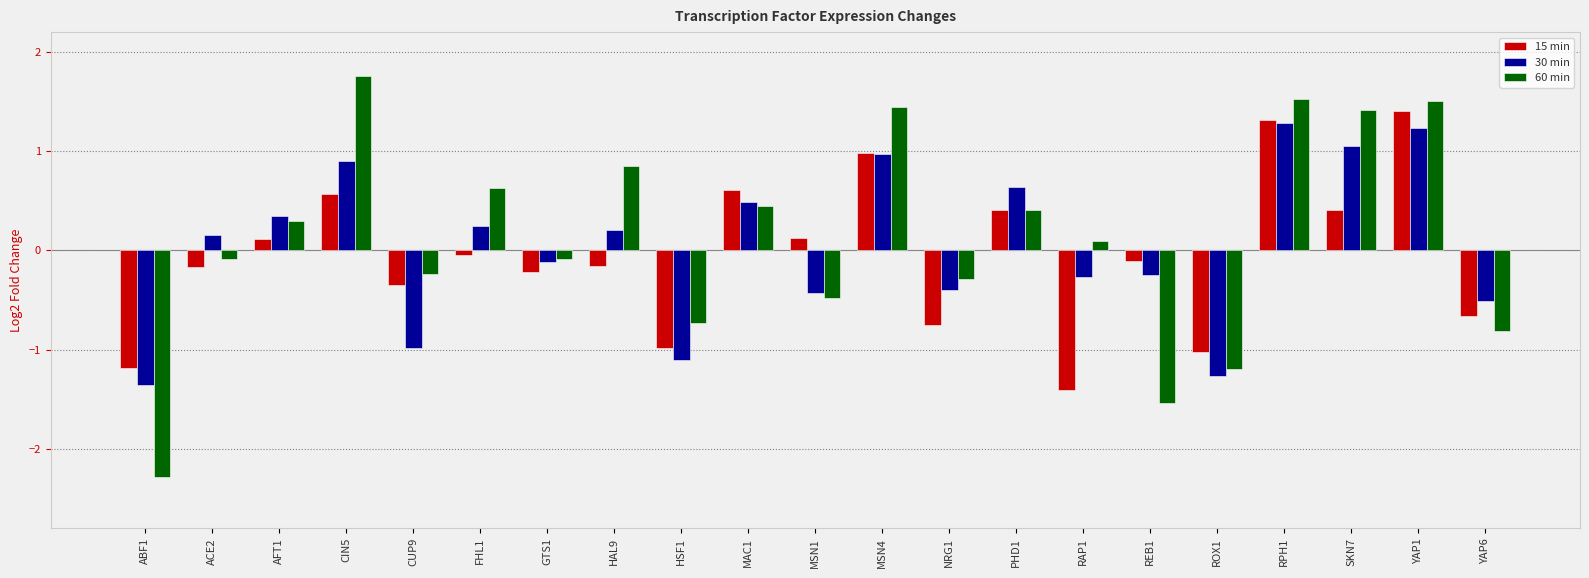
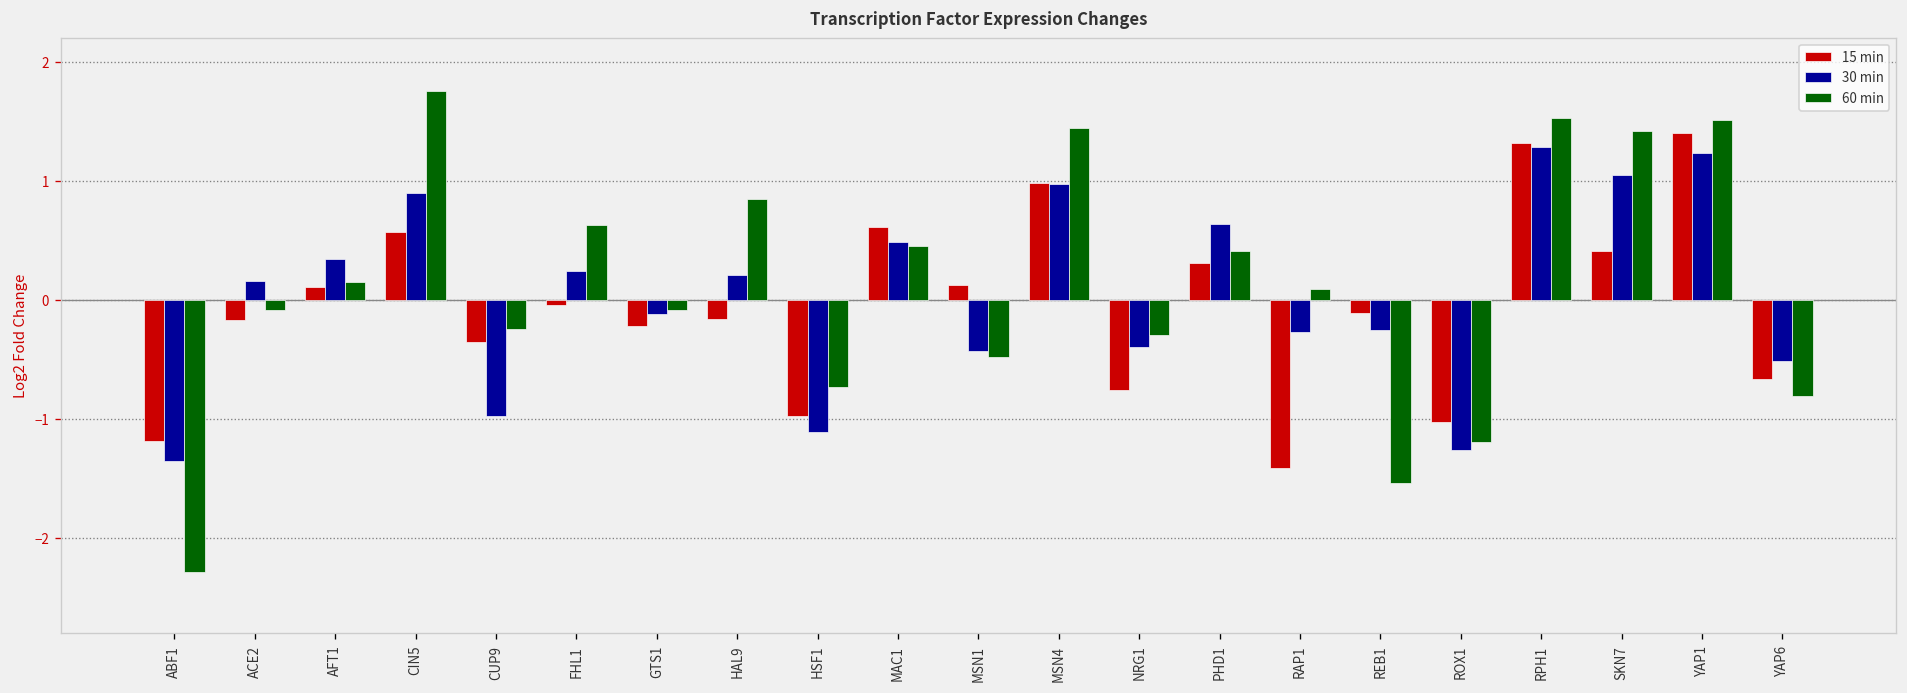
60 min, AFT1: 0.3 -> 0.2
15 min, PHD1: 0.4 -> 0.3
